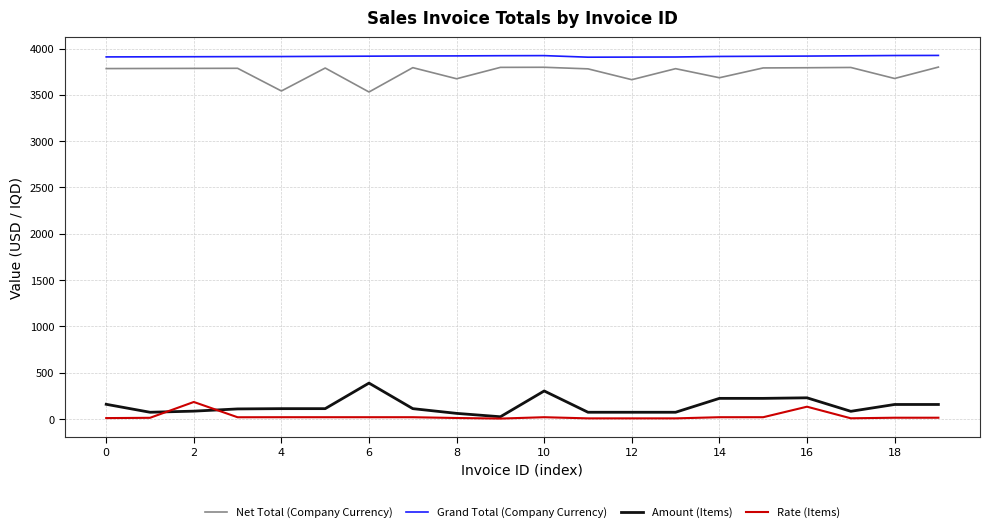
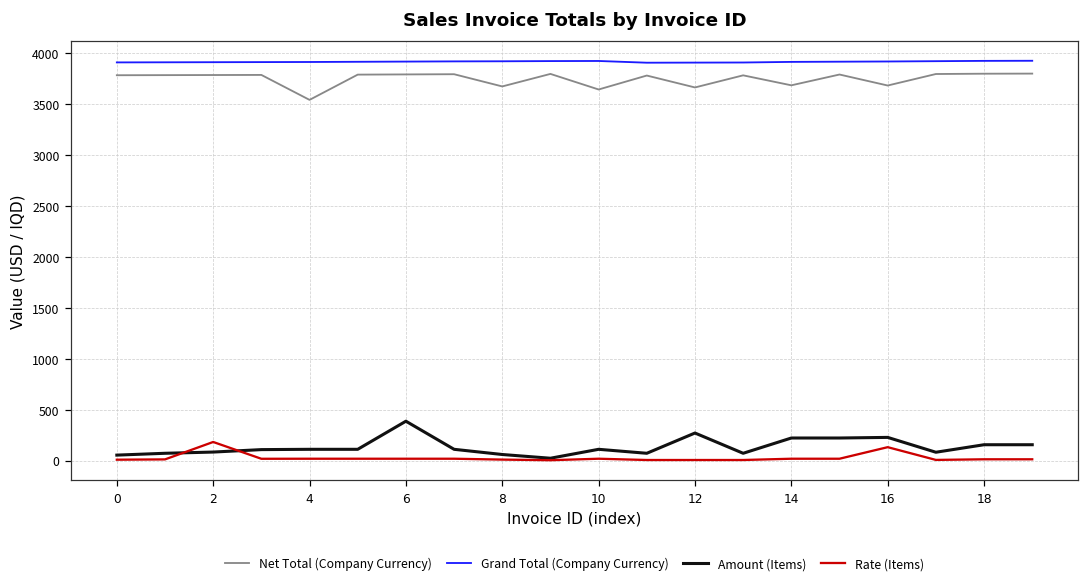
Amount (Items), 0: 200 -> 100
Net Total (Company Currency), 6: 3500 -> 3800
Net Total (Company Currency), 10: 3800 -> 3600
Amount (Items), 10: 300 -> 100
Amount (Items), 12: 100 -> 300
Net Total (Company Currency), 16: 3800 -> 3700
Net Total (Company Currency), 18: 3700 -> 3800
